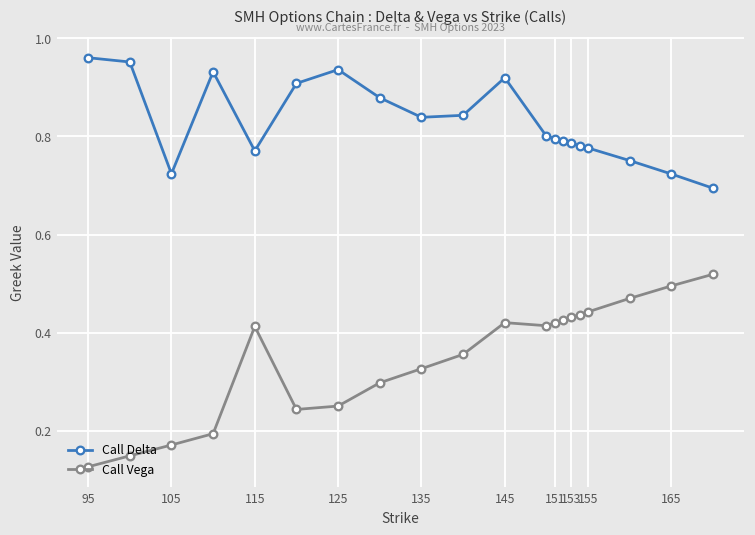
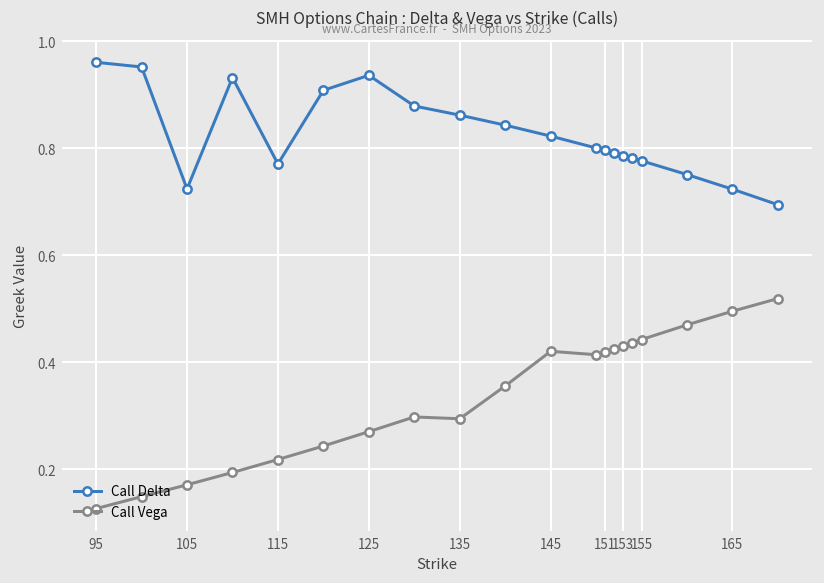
Call Vega, 115: 0.41 -> 0.22
Call Vega, 125: 0.25 -> 0.27
Call Delta, 135: 0.84 -> 0.86
Call Vega, 135: 0.33 -> 0.29
Call Delta, 145: 0.92 -> 0.82
